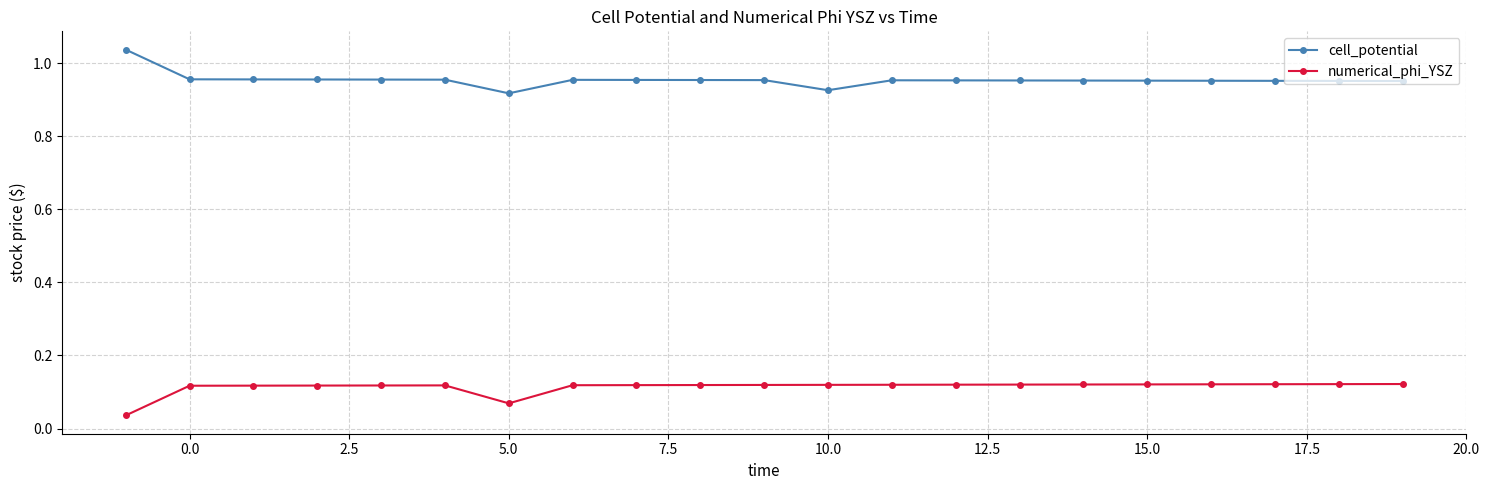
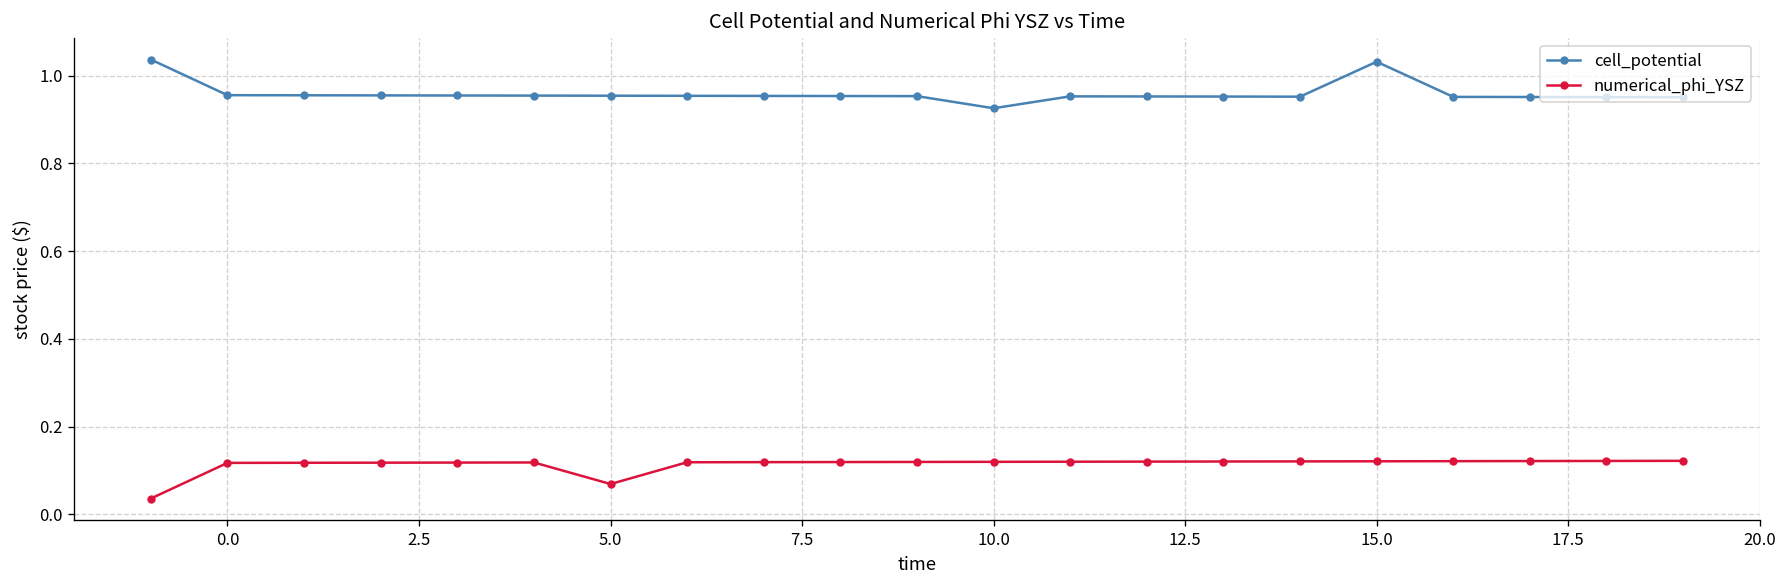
cell_potential, 5.0: 0.92 -> 0.95
cell_potential, 15.0: 0.95 -> 1.03
